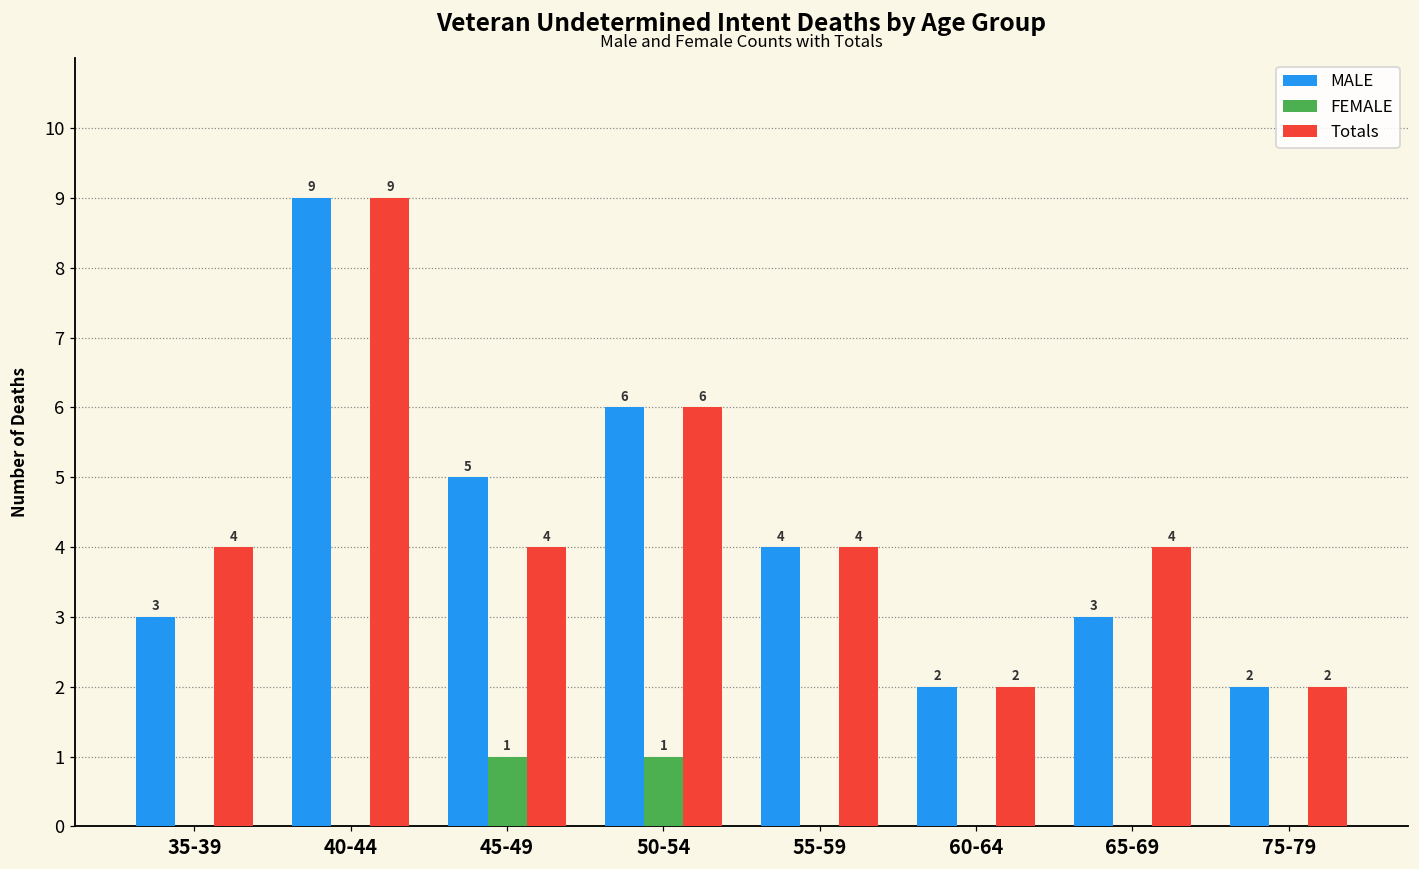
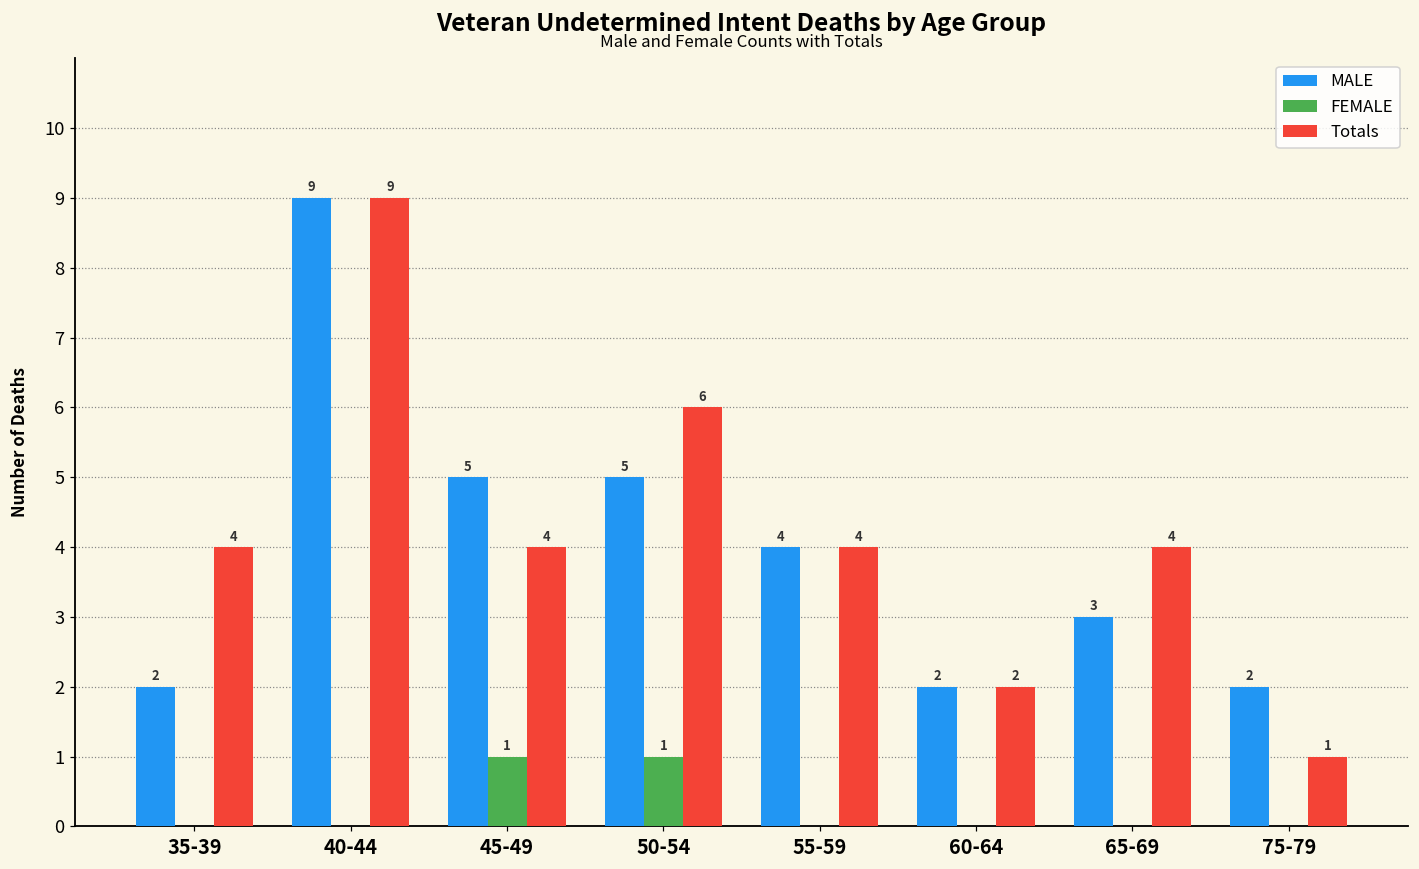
MALE, 35-39: 3 -> 2
MALE, 50-54: 6 -> 5
Totals, 75-79: 2 -> 1
